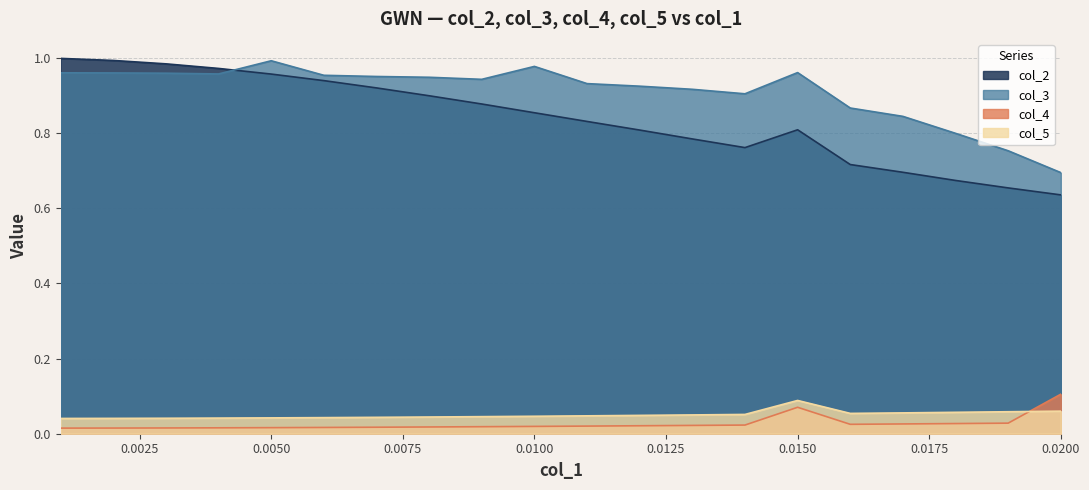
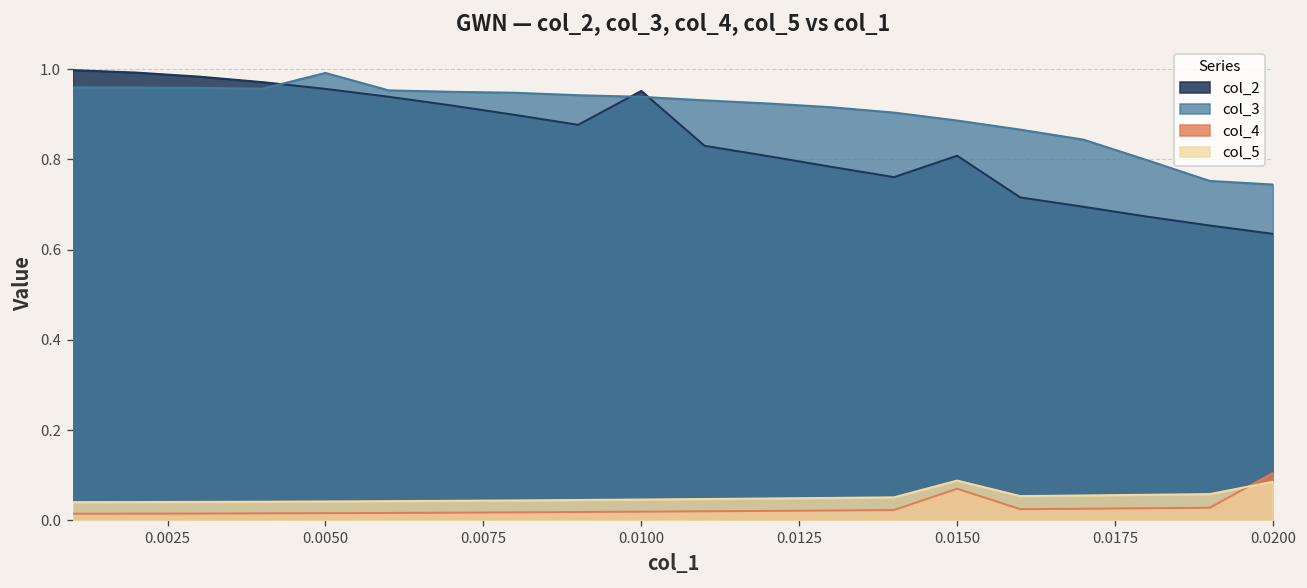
col_2, 0.0100: 0.85 -> 0.95
col_3, 0.0100: 0.98 -> 0.94
col_3, 0.0150: 0.96 -> 0.89
col_3, 0.0200: 0.69 -> 0.74
col_5, 0.0200: 0.06 -> 0.09
